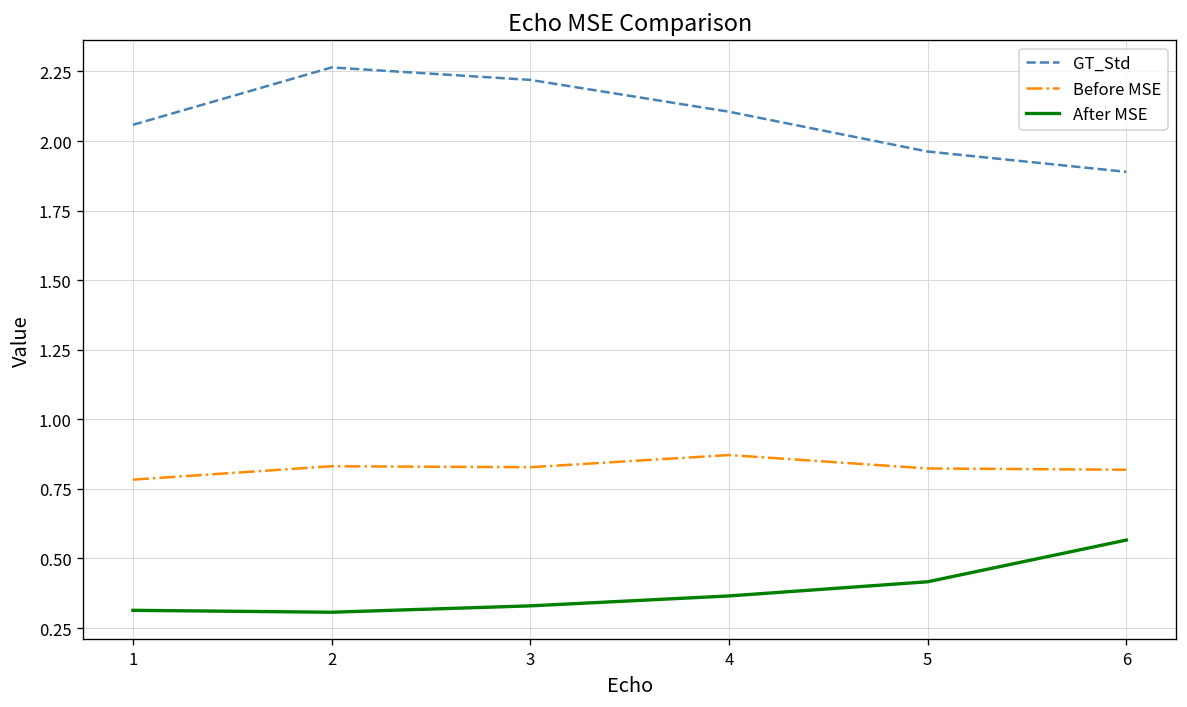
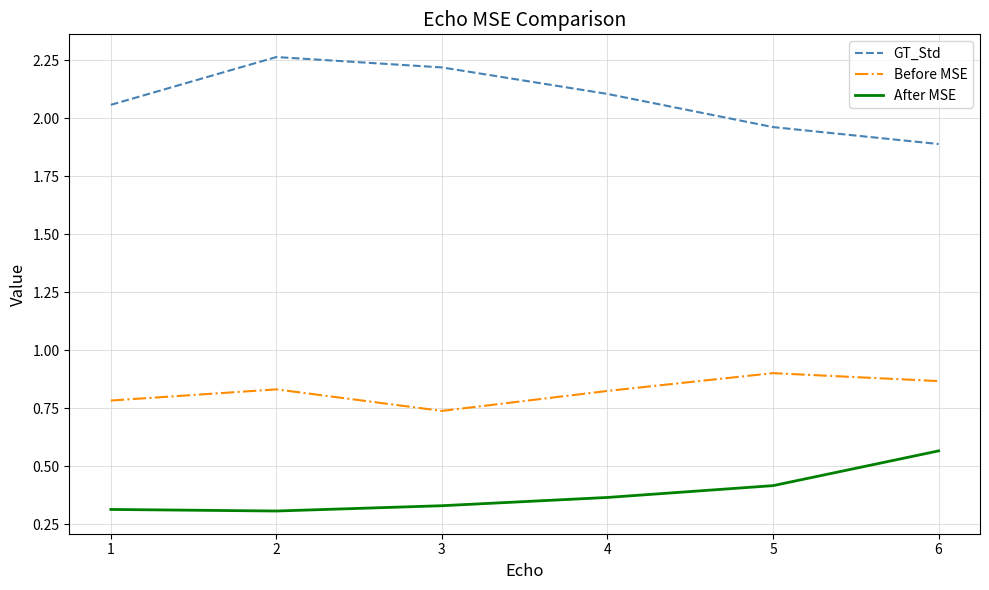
Before MSE, 3: 0.83 -> 0.74
Before MSE, 4: 0.87 -> 0.82
Before MSE, 5: 0.82 -> 0.90
Before MSE, 6: 0.82 -> 0.87
